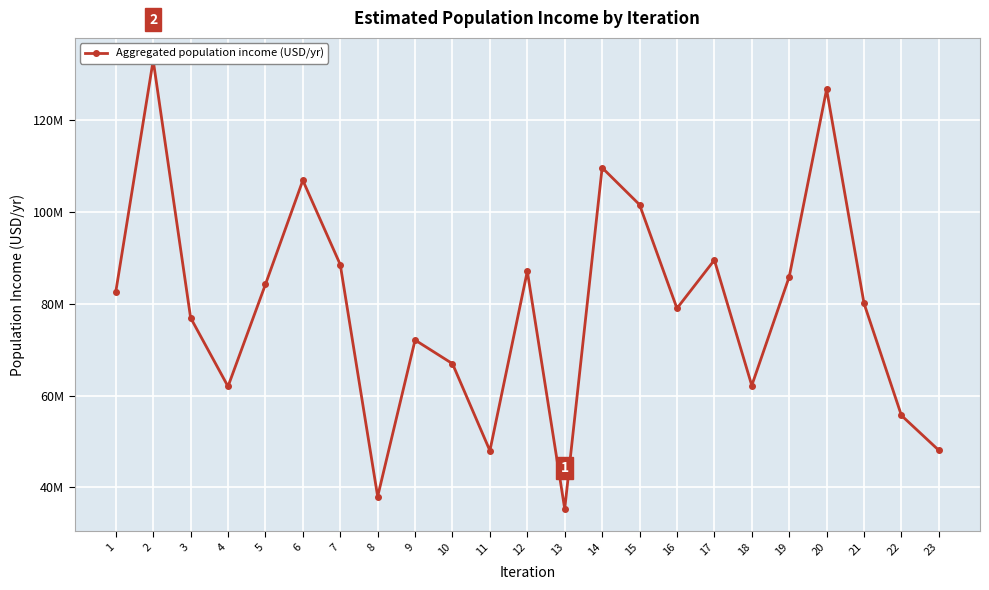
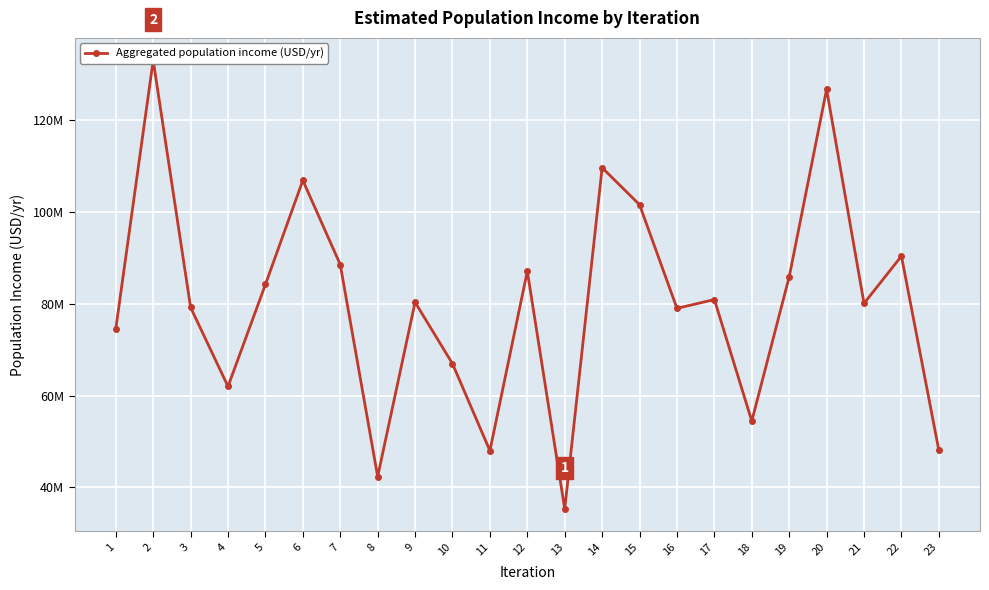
1: 83000000 -> 75000000
3: 77000000 -> 79000000
8: 38000000 -> 42000000
9: 72000000 -> 80000000
17: 90000000 -> 81000000
18: 62000000 -> 54000000
22: 56000000 -> 90000000
